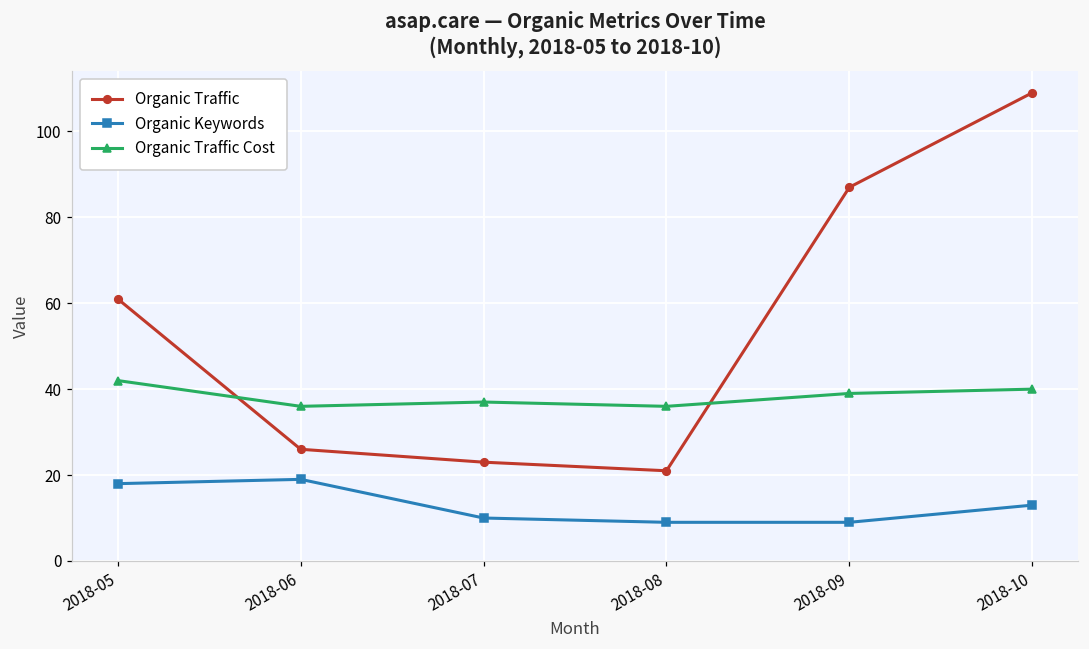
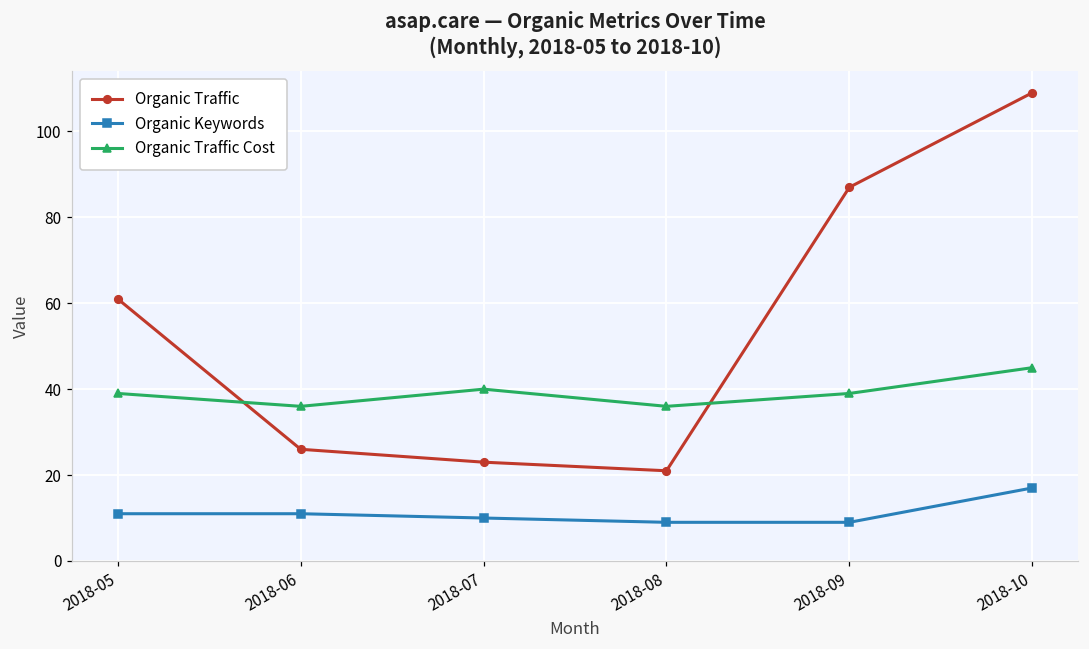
Organic Keywords, 2018-05: 18 -> 11
Organic Traffic Cost, 2018-05: 42 -> 39
Organic Keywords, 2018-06: 19 -> 11
Organic Traffic Cost, 2018-07: 37 -> 40
Organic Keywords, 2018-10: 13 -> 17
Organic Traffic Cost, 2018-10: 40 -> 45
